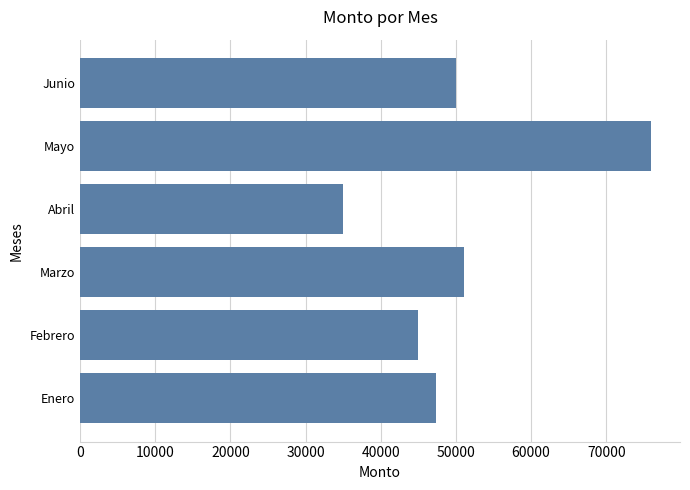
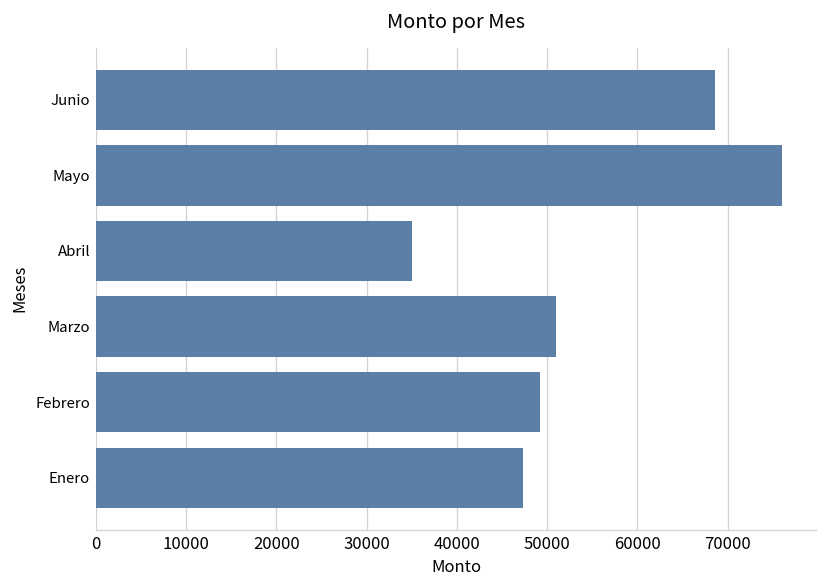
Junio: 50000 -> 69000
Febrero: 45000 -> 49000
